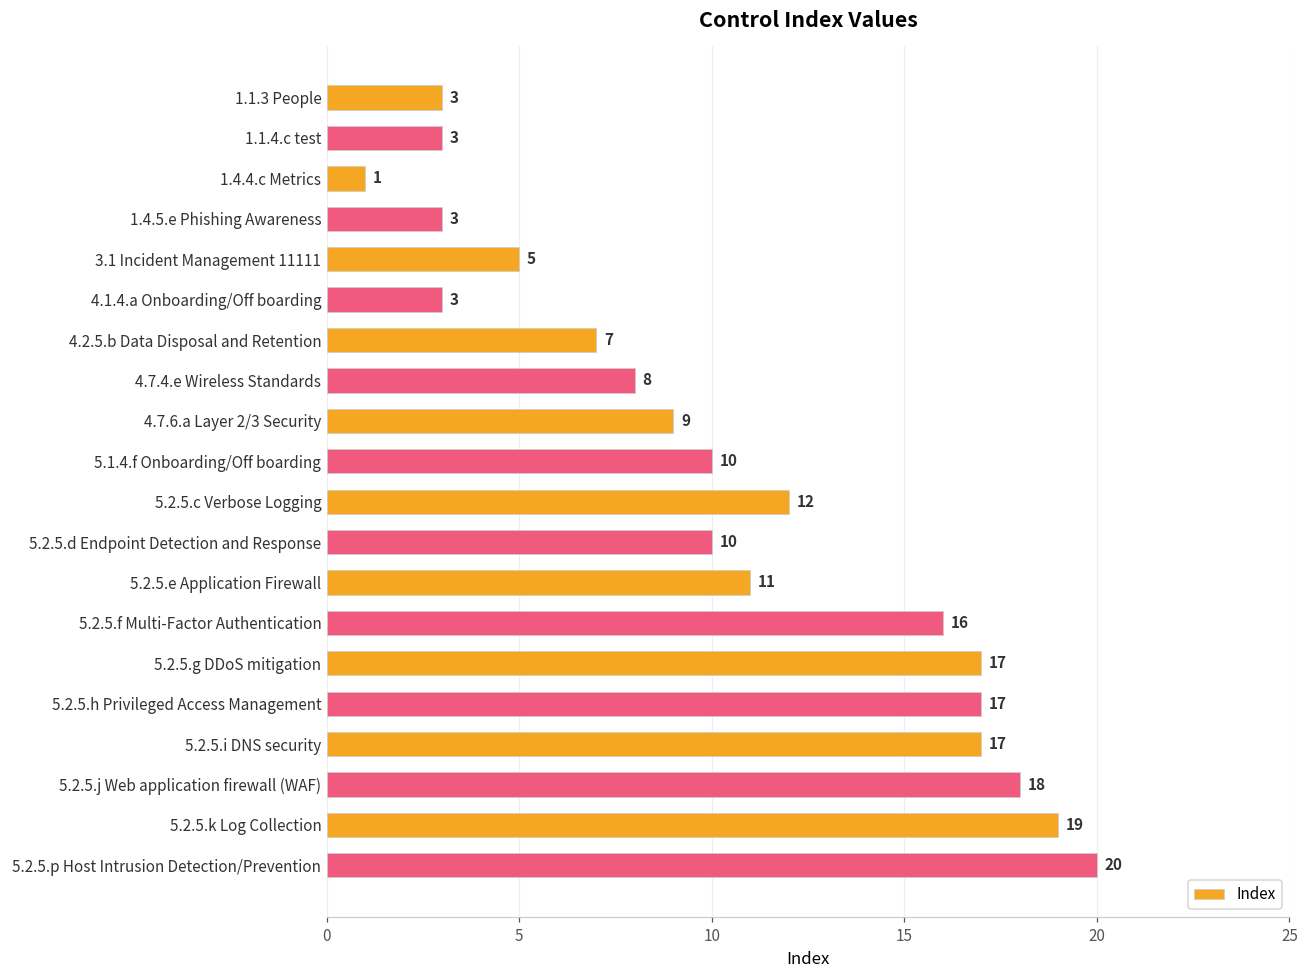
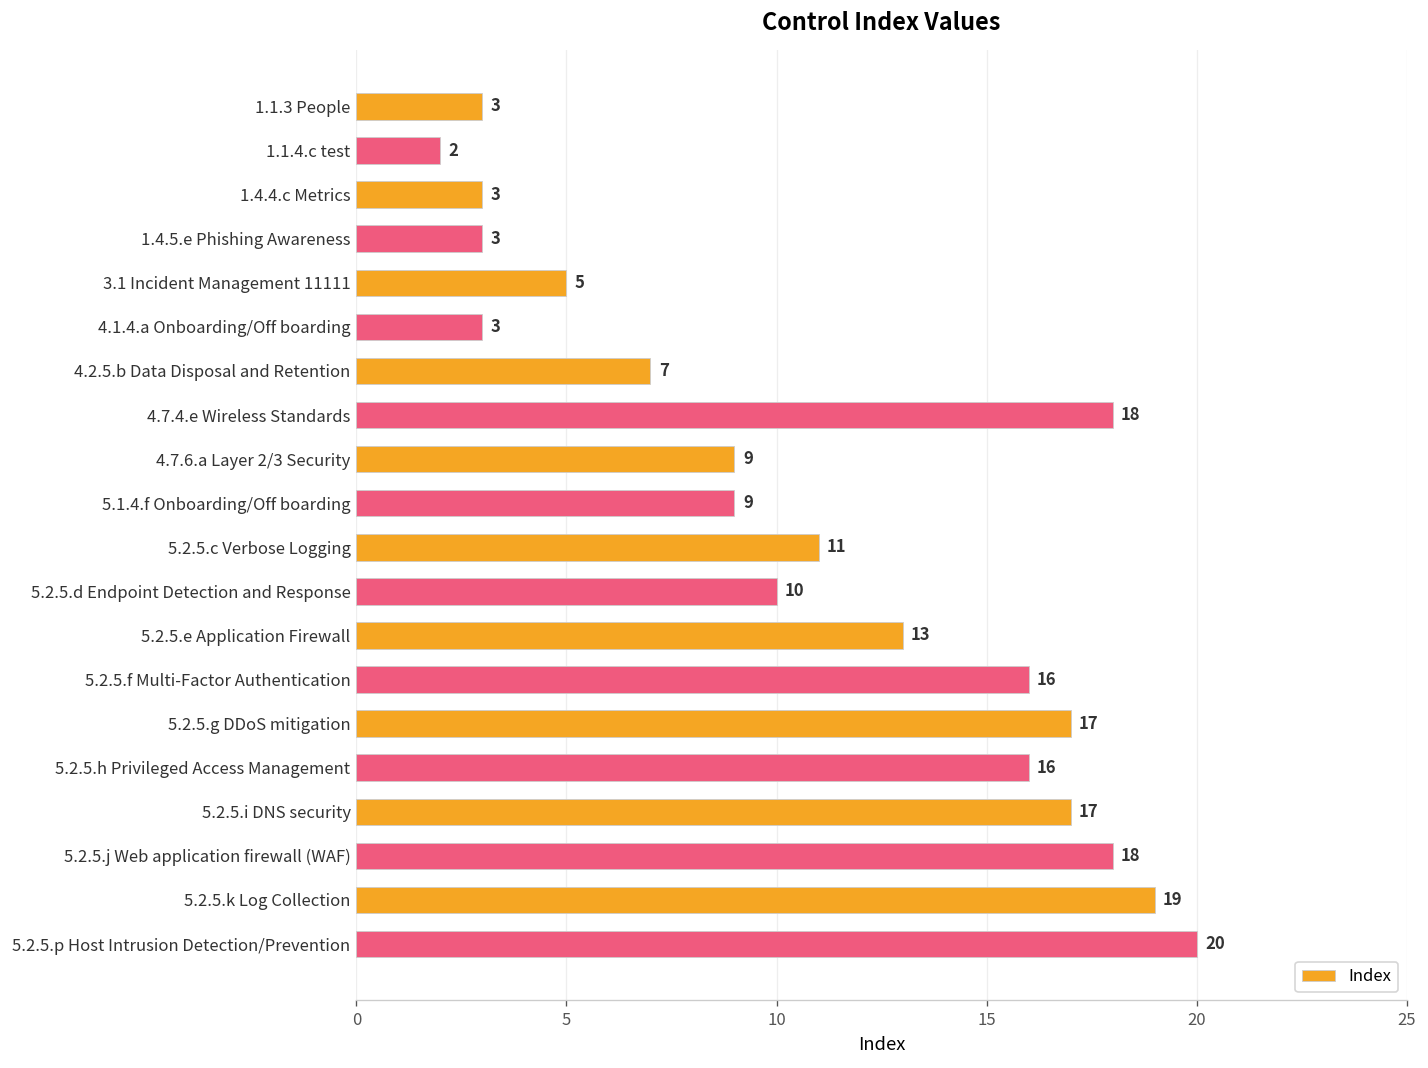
1.1.4.c test: 3 -> 2
1.4.4.c Metrics: 1 -> 3
4.7.4.e Wireless Standards: 8 -> 18
5.1.4.f Onboarding/Off boarding: 10 -> 9
5.2.5.c Verbose Logging: 12 -> 11
5.2.5.e Application Firewall: 11 -> 13
5.2.5.h Privileged Access Management: 17 -> 16
